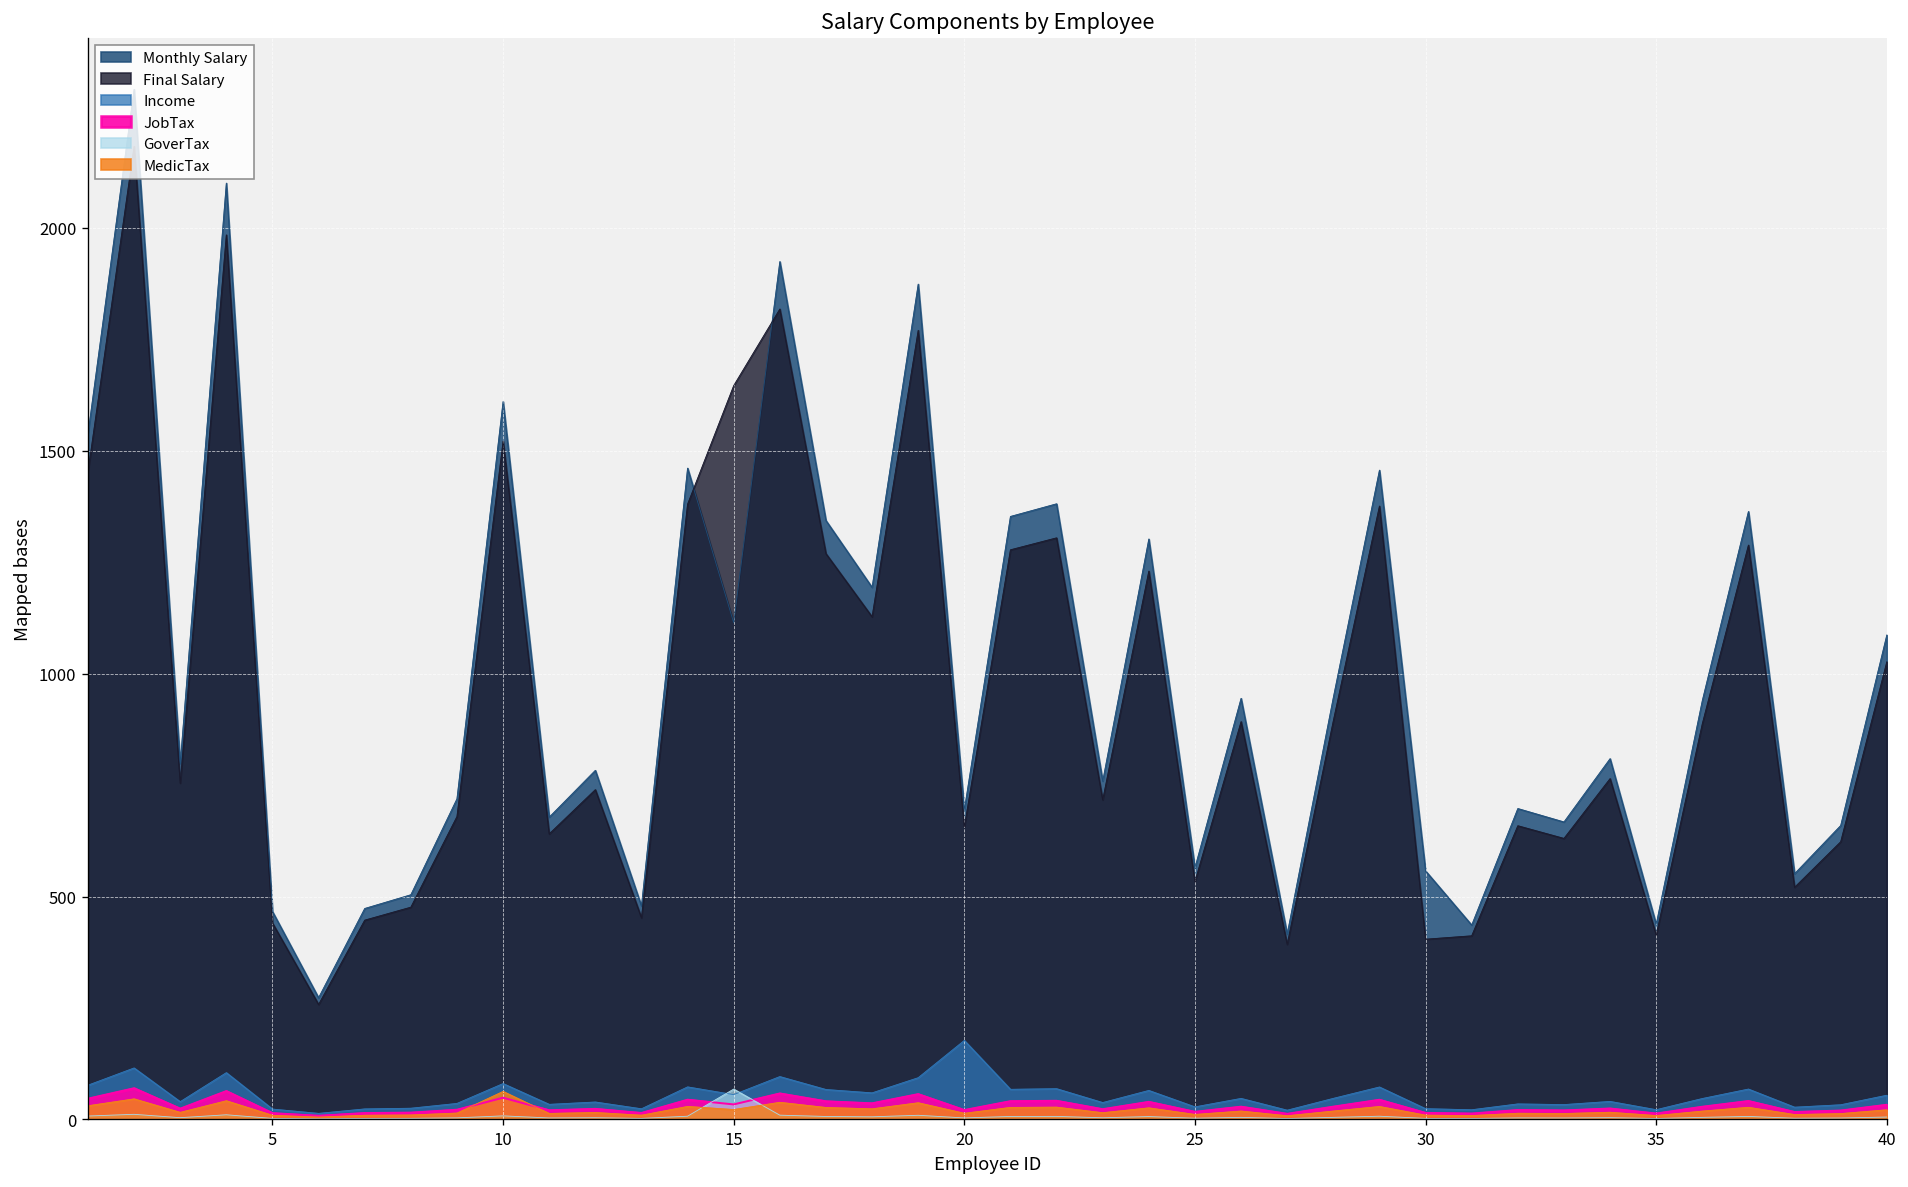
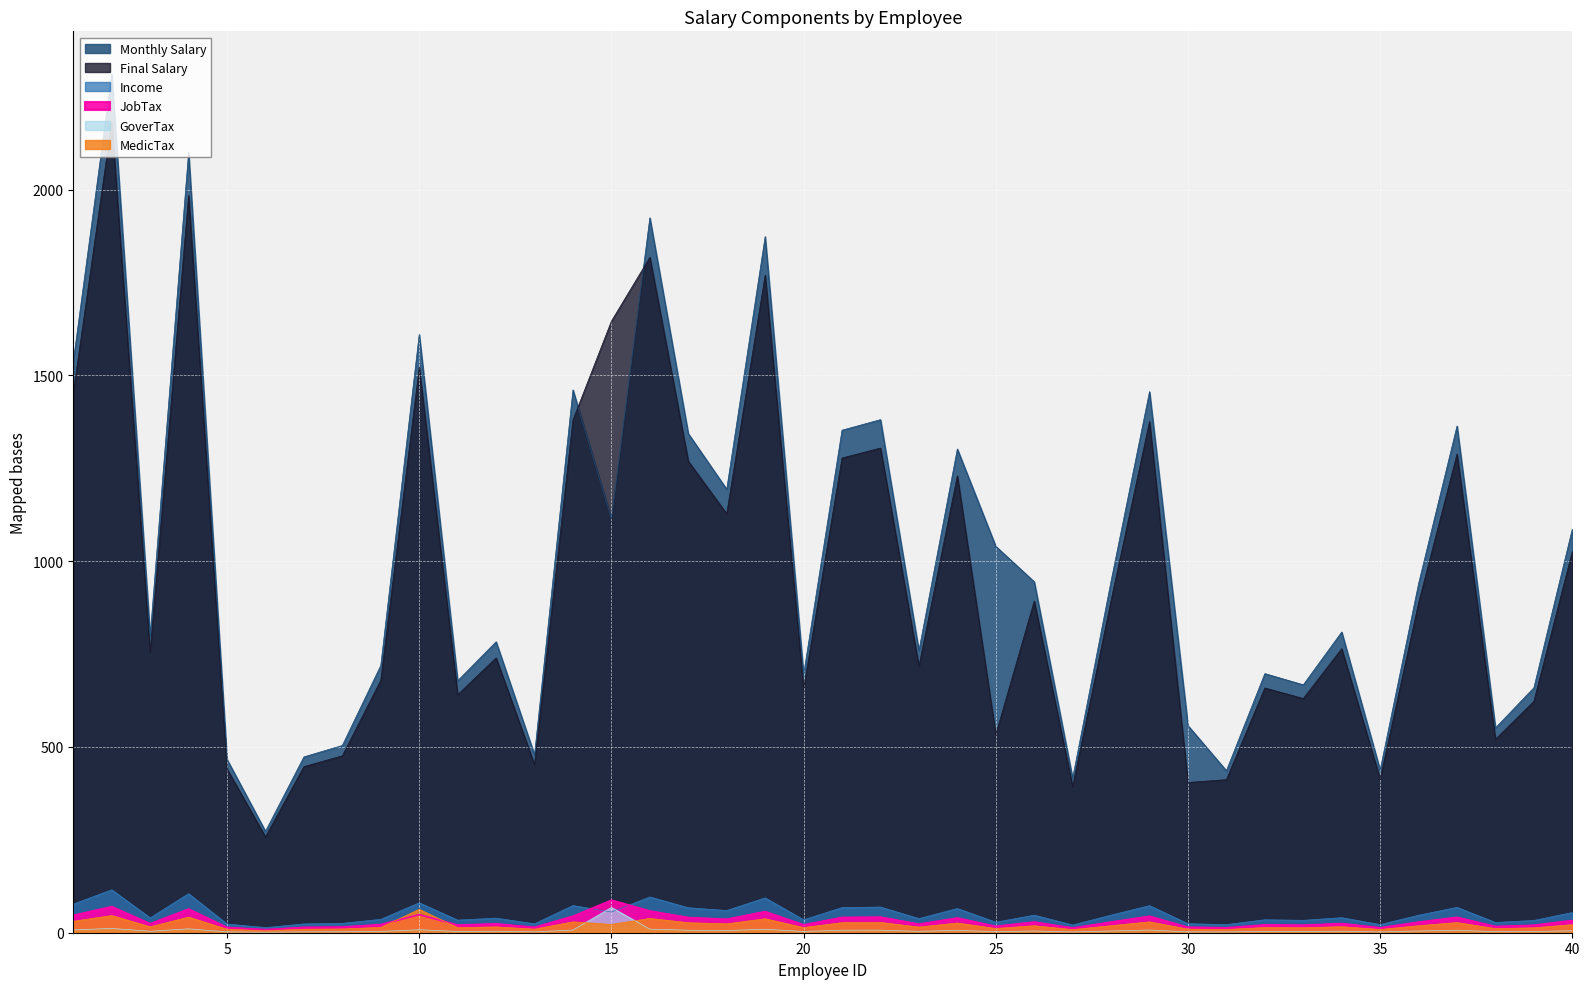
JobTax, 15: 30 -> 90
Income, 20: 180 -> 30
Monthly Salary, 25: 560 -> 1040
